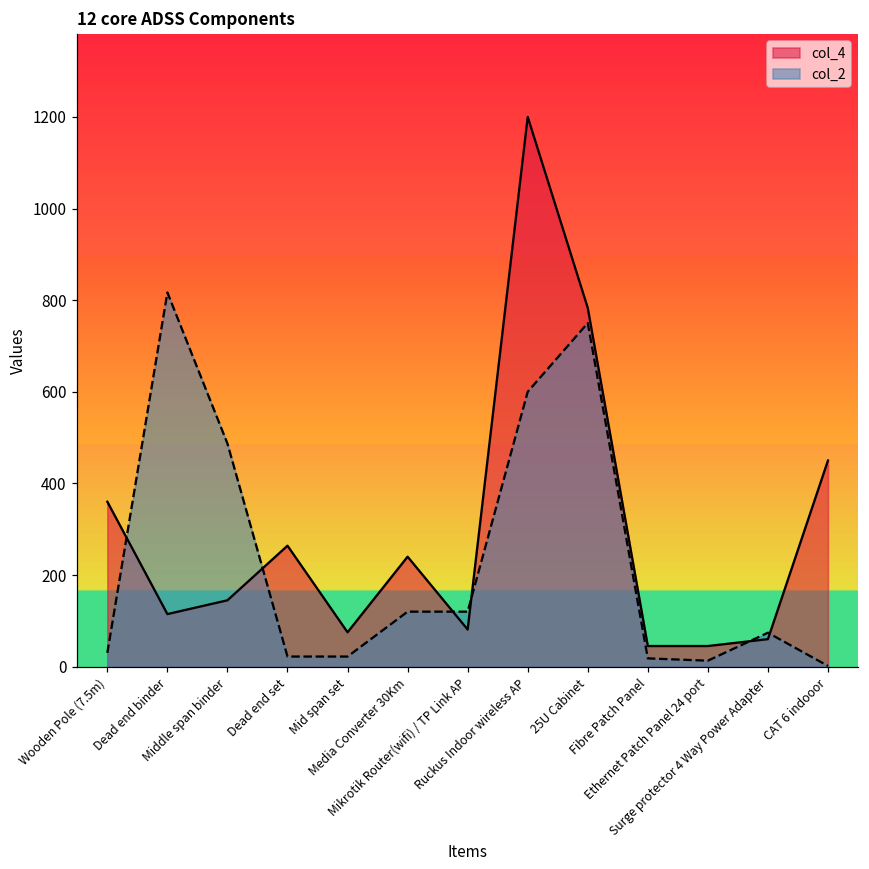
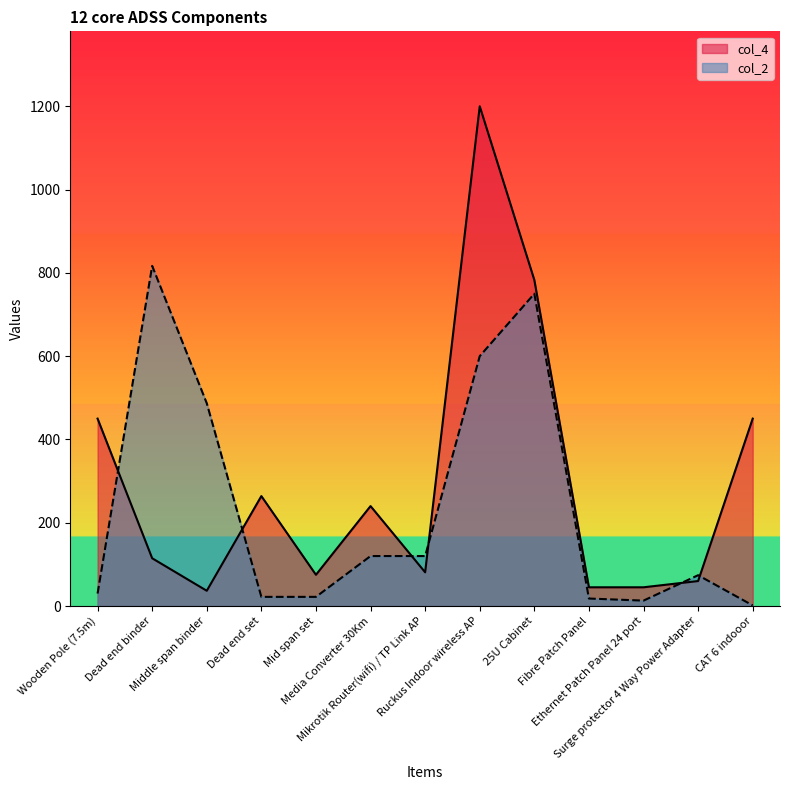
col_4, Wooden Pole (7.5m): 360 -> 450
col_4, Middle span binder: 140 -> 40
